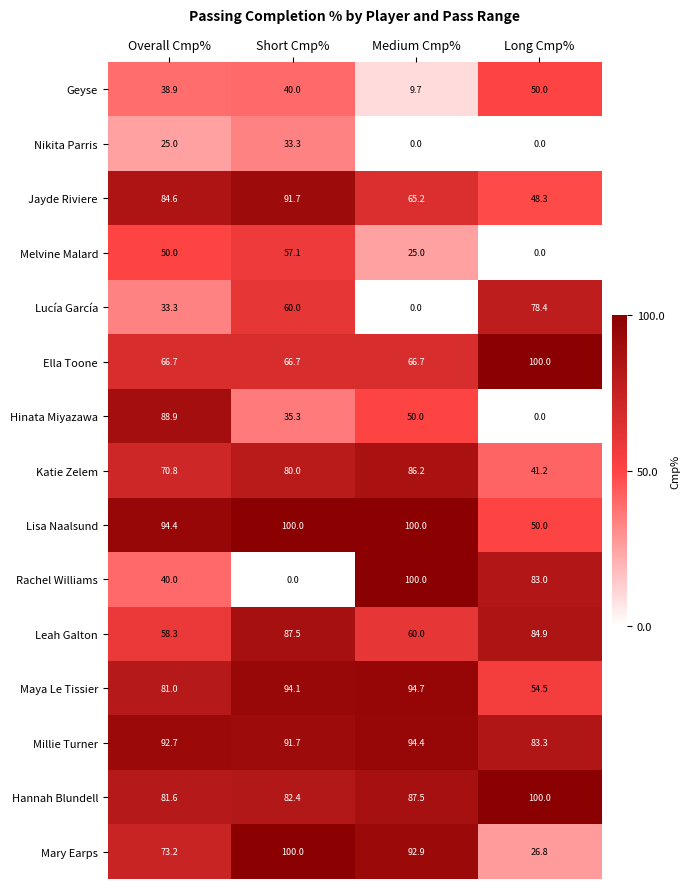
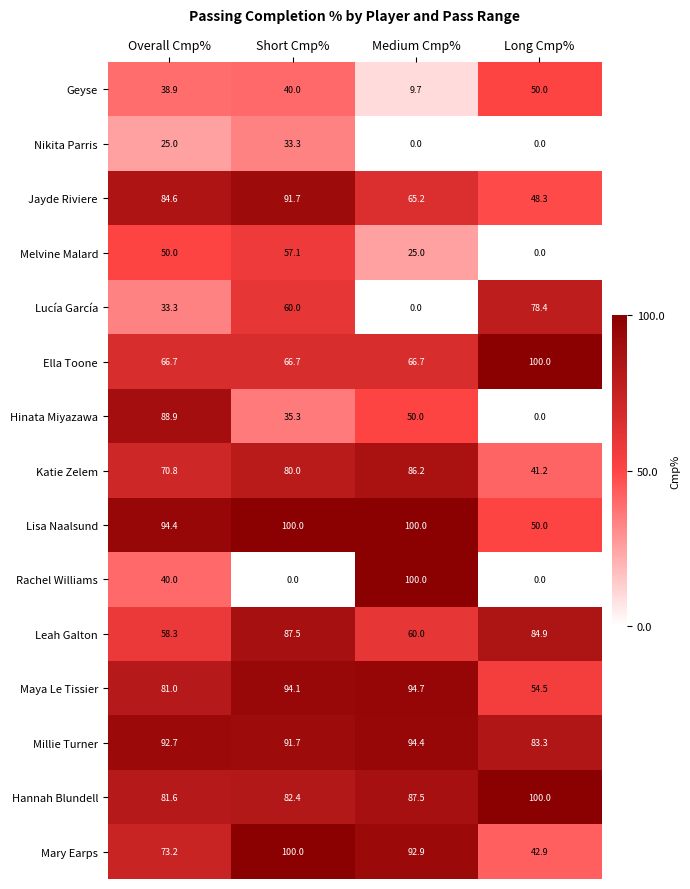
Rachel Williams, Long Cmp%: 83.0 -> 0.0
Mary Earps, Long Cmp%: 26.8 -> 42.9
